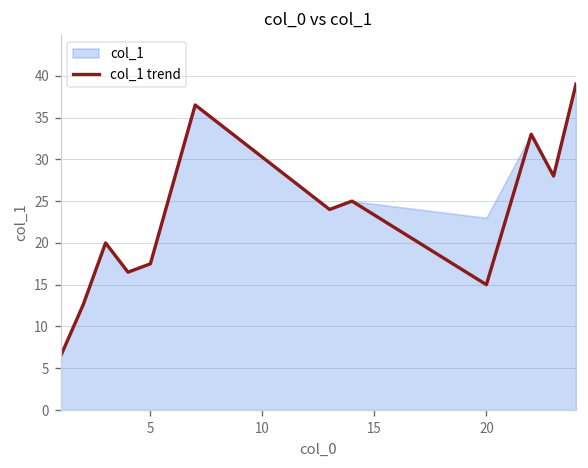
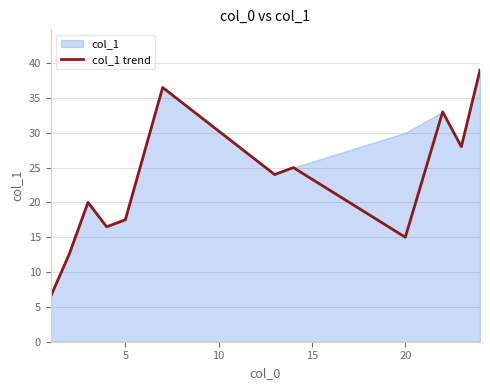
col_1, 20: 23 -> 30
